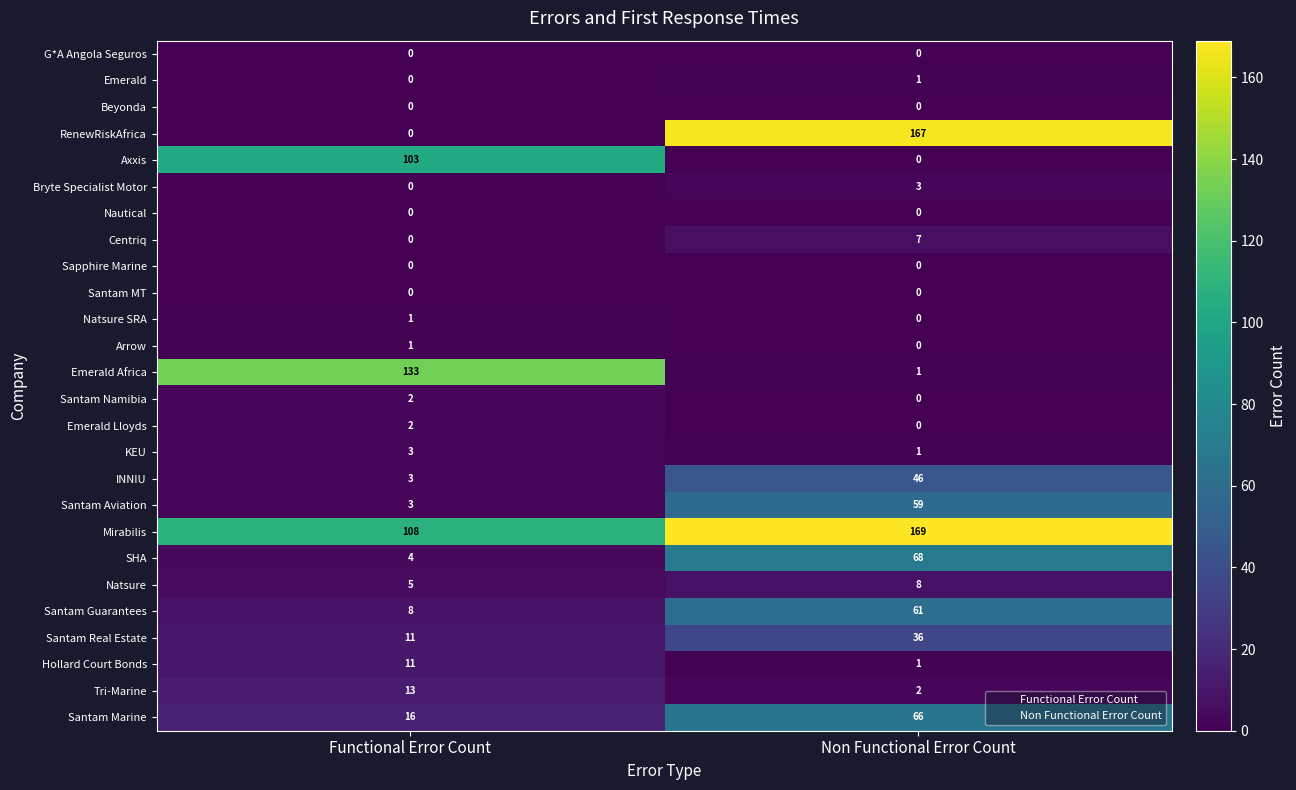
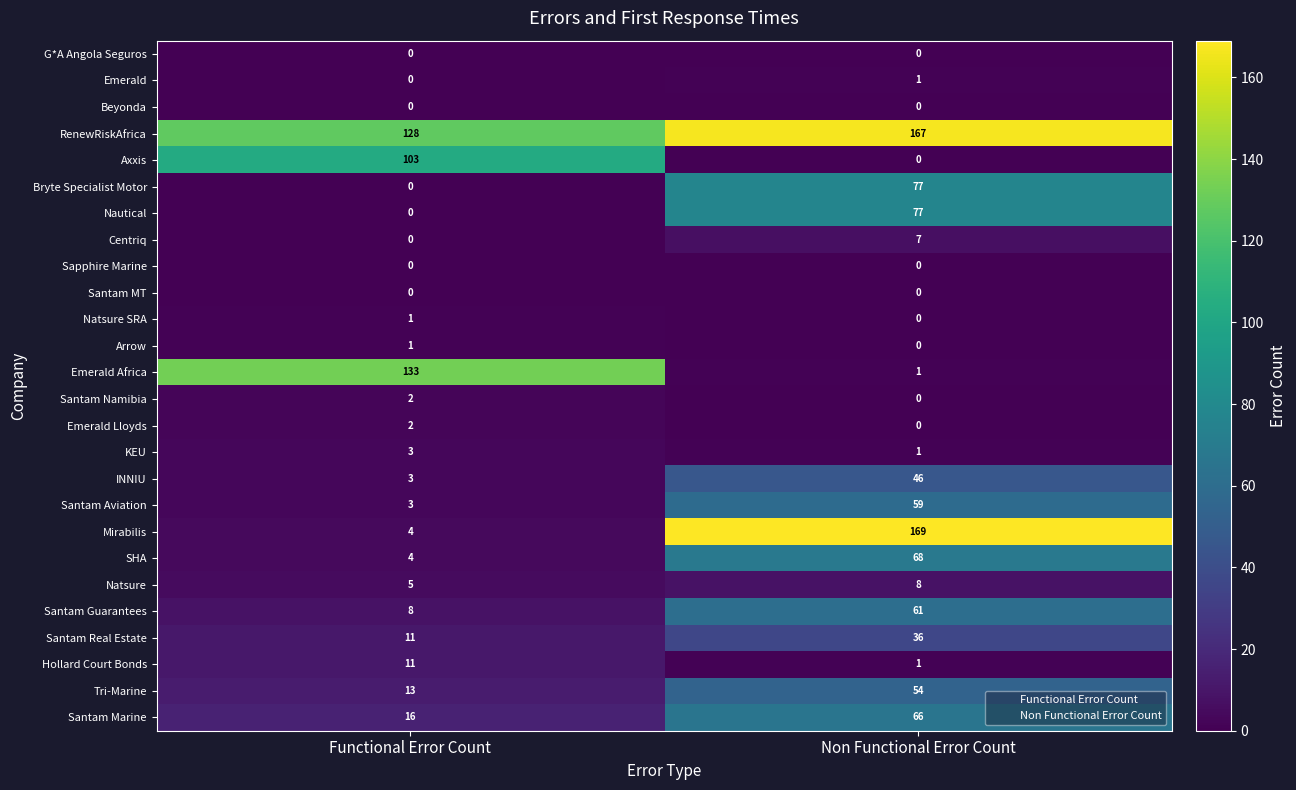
RenewRiskAfrica, Functional Error Count: 0 -> 128
Bryte Specialist Motor, Non Functional Error Count: 3 -> 77
Nautical, Non Functional Error Count: 0 -> 77
Mirabilis, Functional Error Count: 108 -> 4
Tri-Marine, Non Functional Error Count: 2 -> 54
